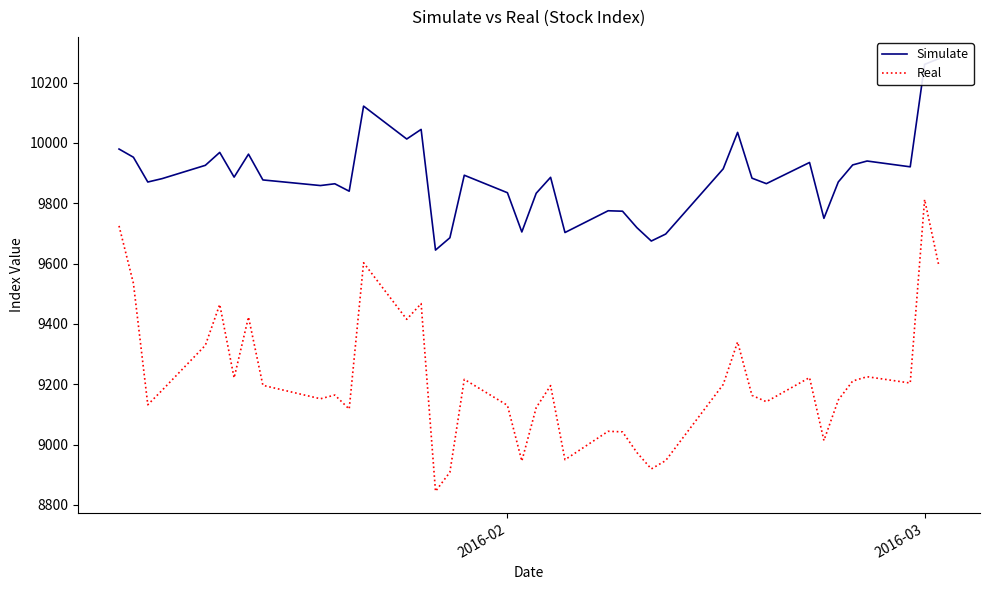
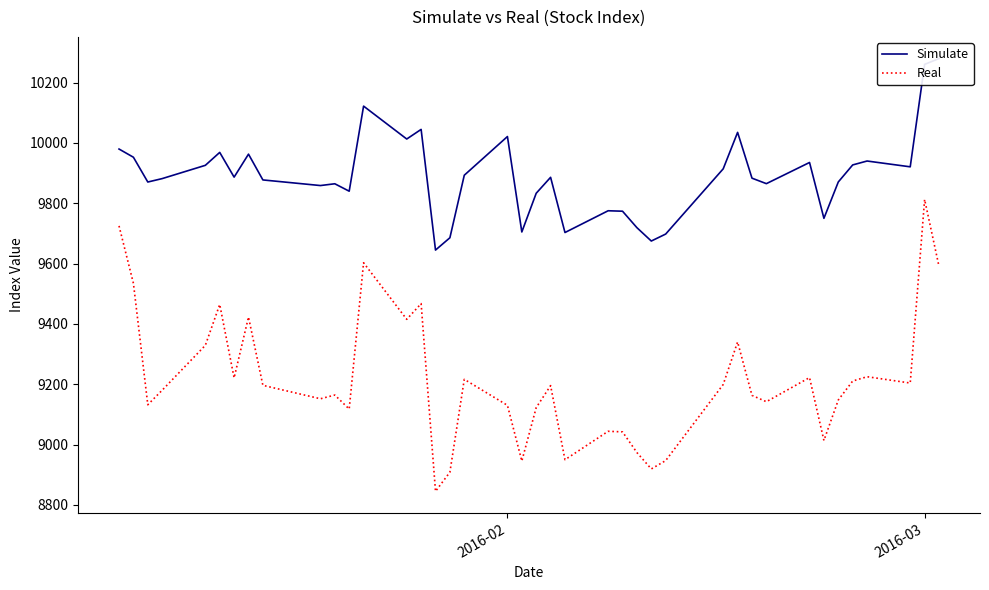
Simulate, 2016-02: 9830 -> 10020
